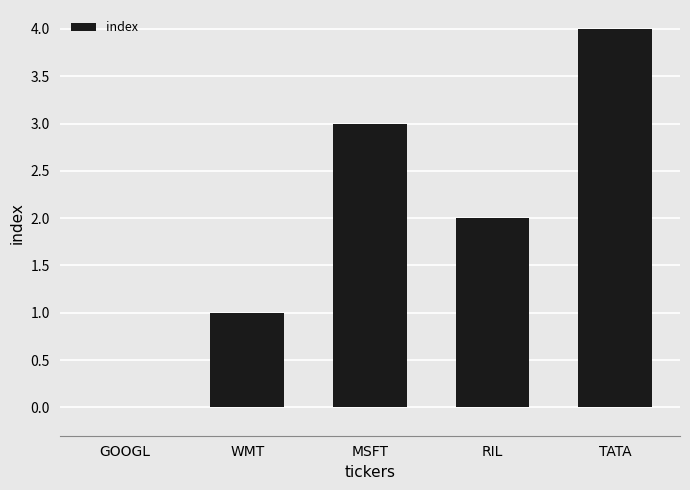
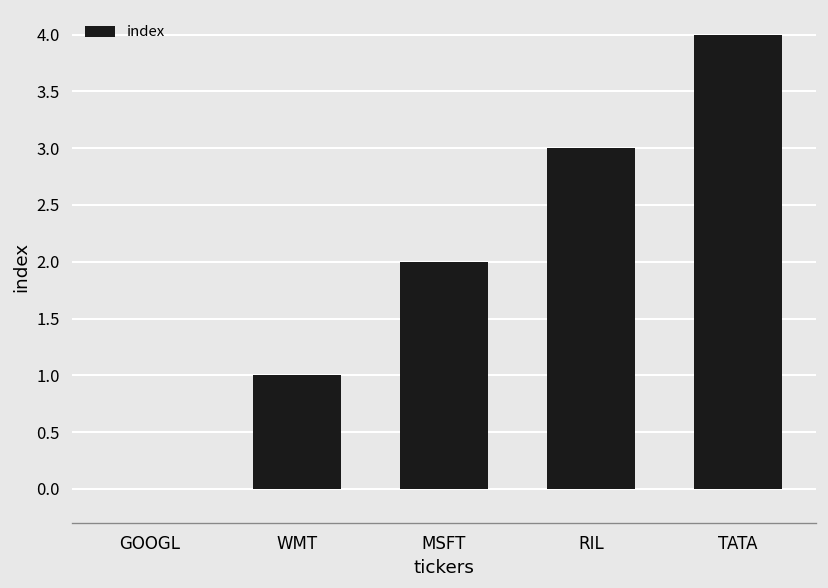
MSFT: 3 -> 2
RIL: 2 -> 3
